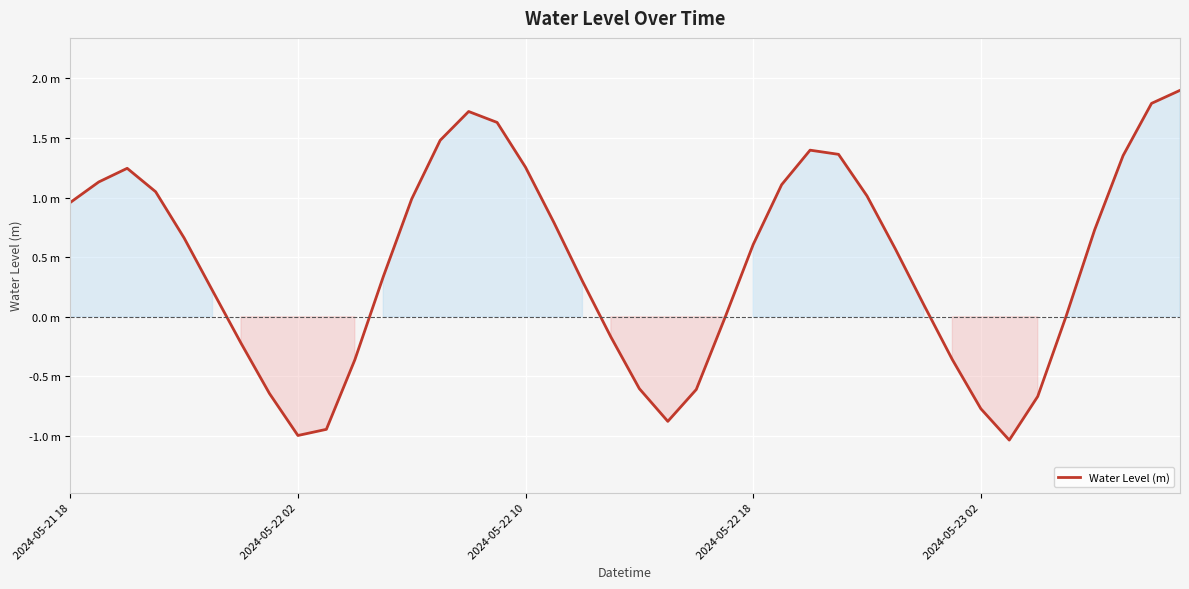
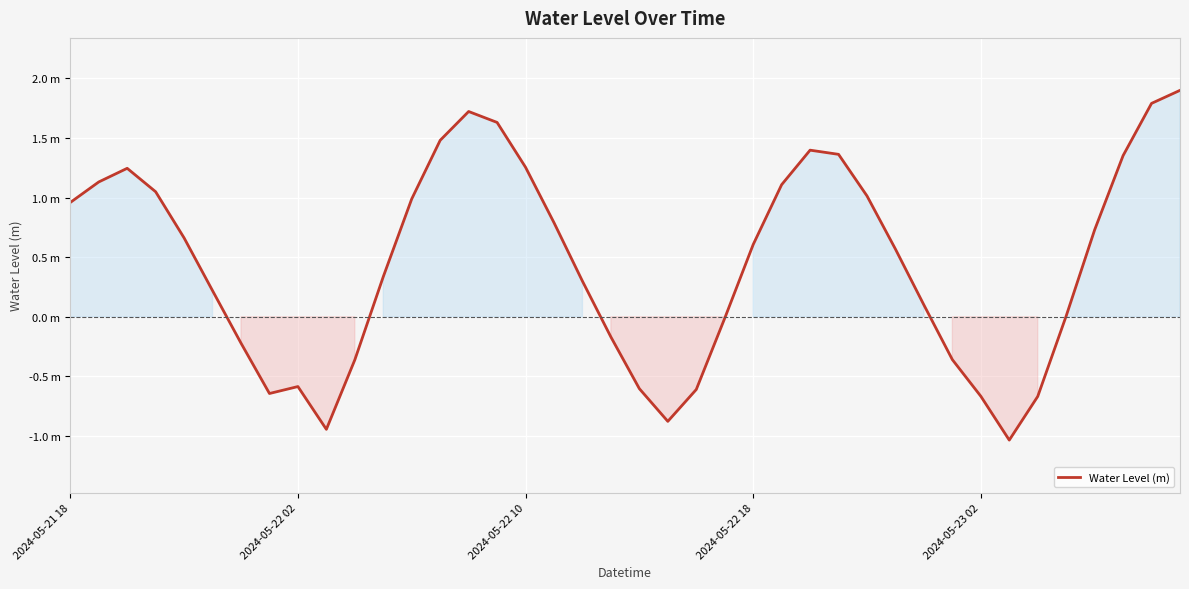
2024-05-22 02: -0.99 m -> -0.58 m
2024-05-23 02: -0.77 m -> -0.67 m
